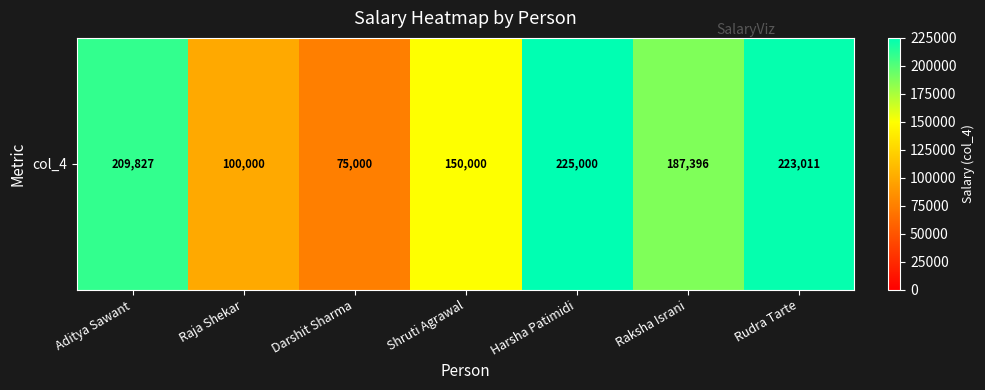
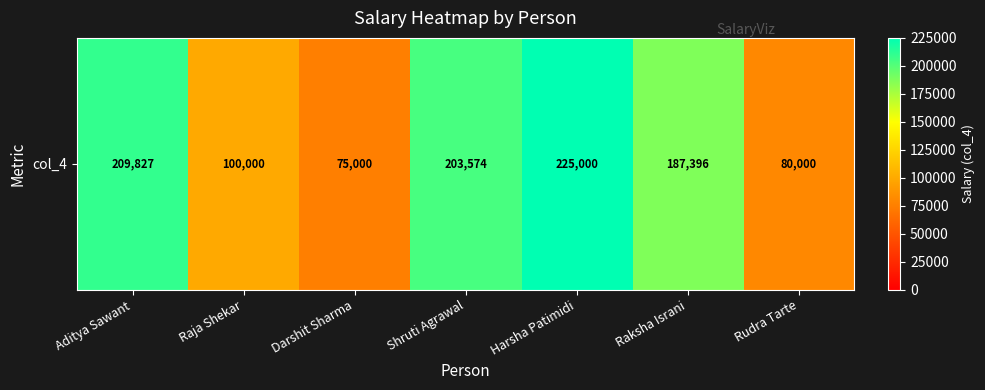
col_4, Shruti Agrawal: 150,000 -> 203,574
col_4, Rudra Tarte: 223,011 -> 80,000
